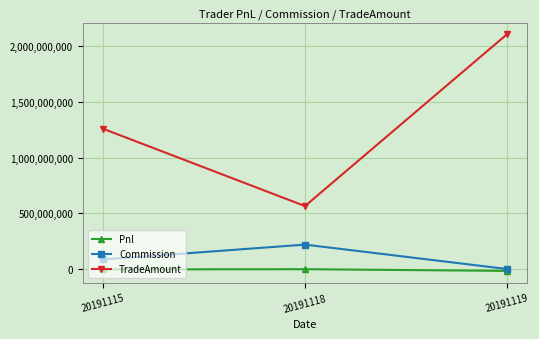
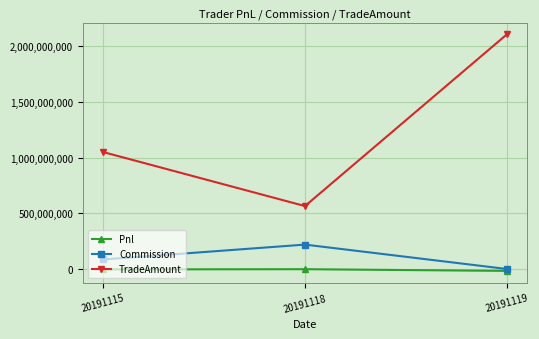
TradeAmount, 20191115: 1,260,000,000 -> 1,050,000,000
